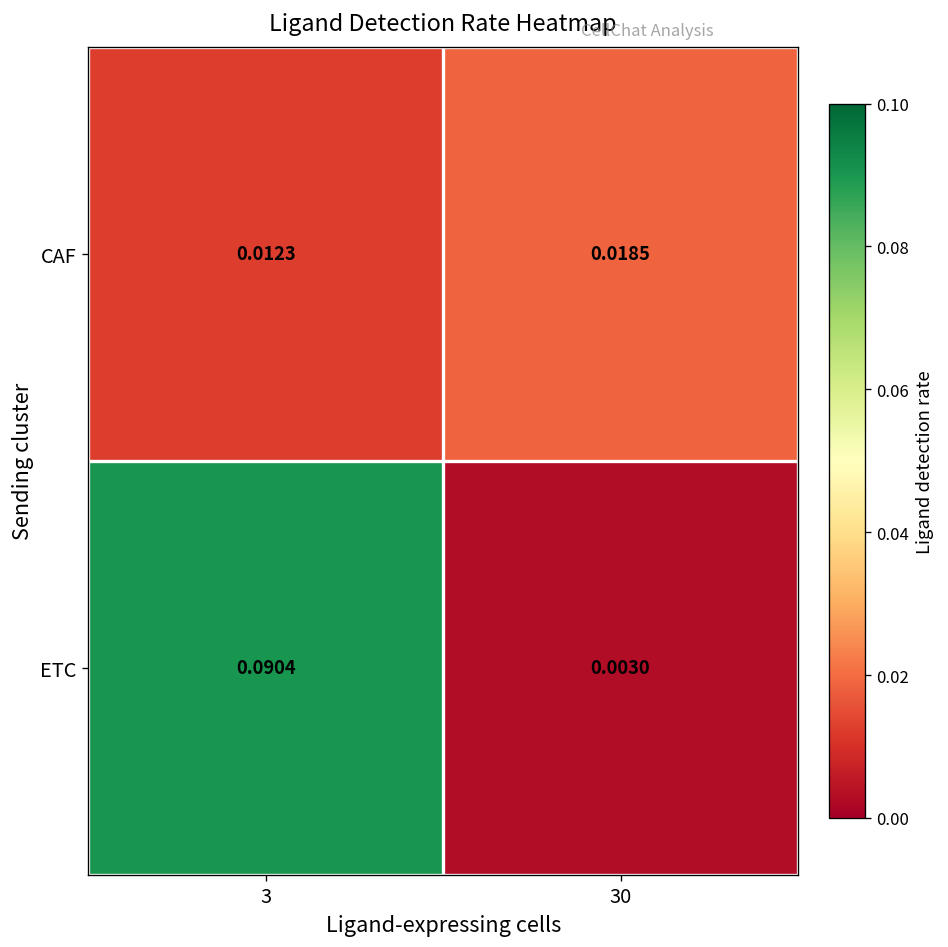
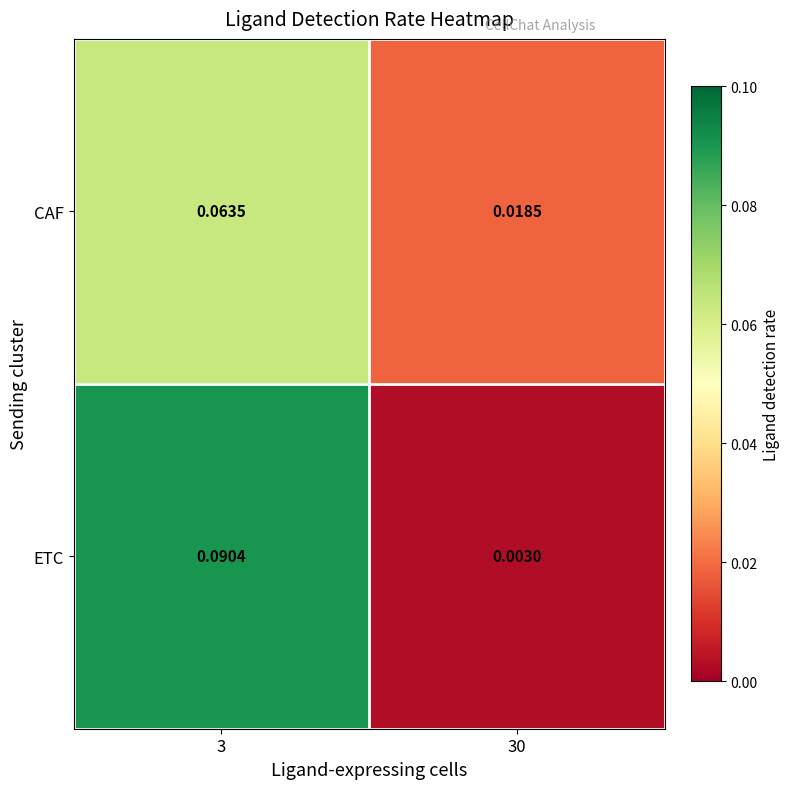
CAF, 3: 0.0123 -> 0.0635
